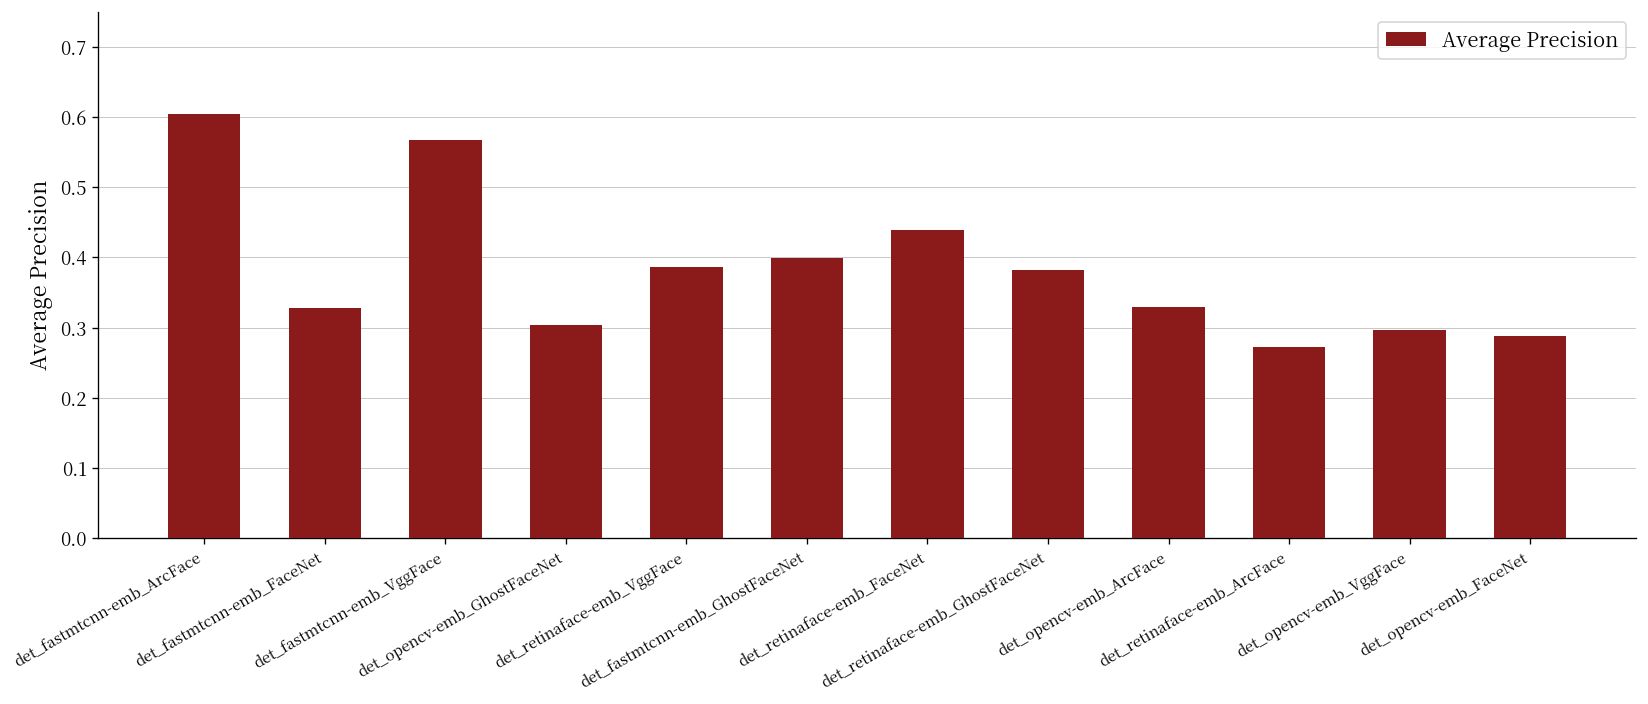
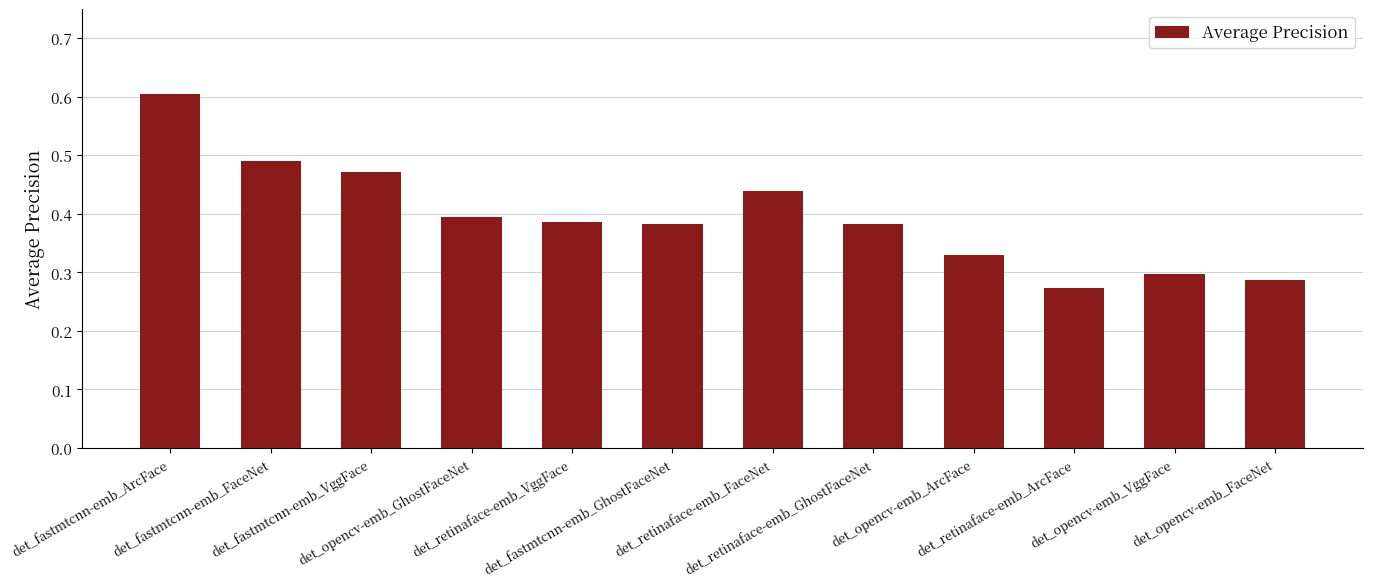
det_fastmtcnn-emb_FaceNet: 0.33 -> 0.49
det_fastmtcnn-emb_VggFace: 0.57 -> 0.47
det_opencv-emb_GhostFaceNet: 0.30 -> 0.40
det_fastmtcnn-emb_GhostFaceNet: 0.40 -> 0.38
